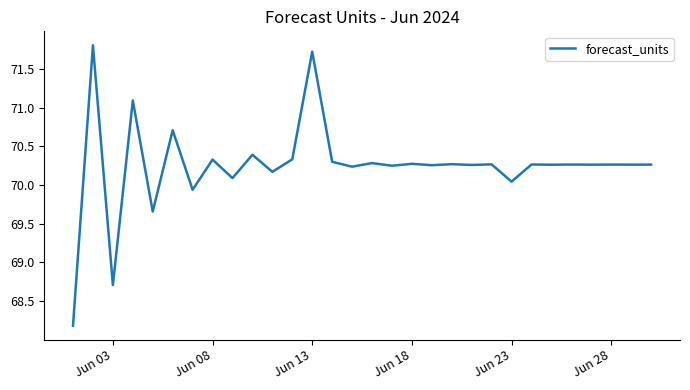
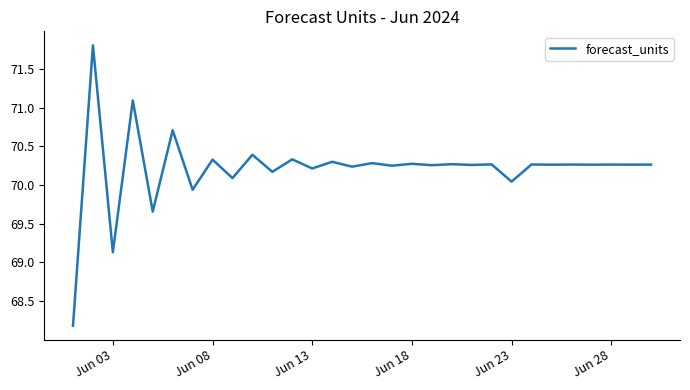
Jun 03: 68.7 -> 69.1
Jun 13: 71.7 -> 70.2
